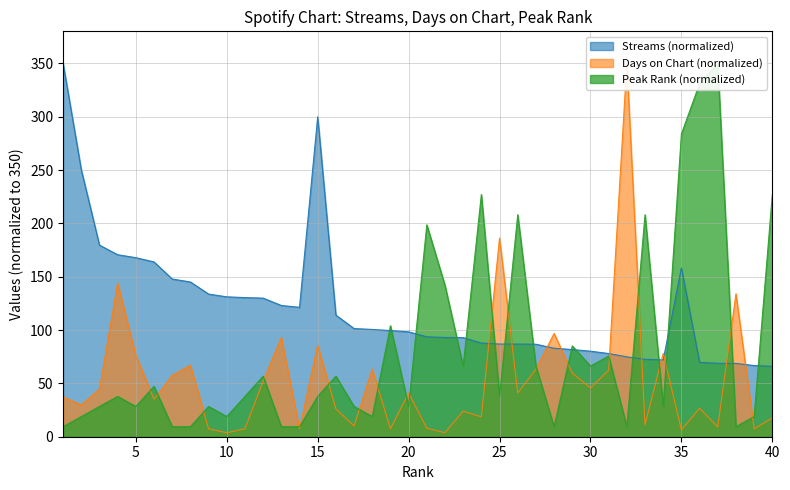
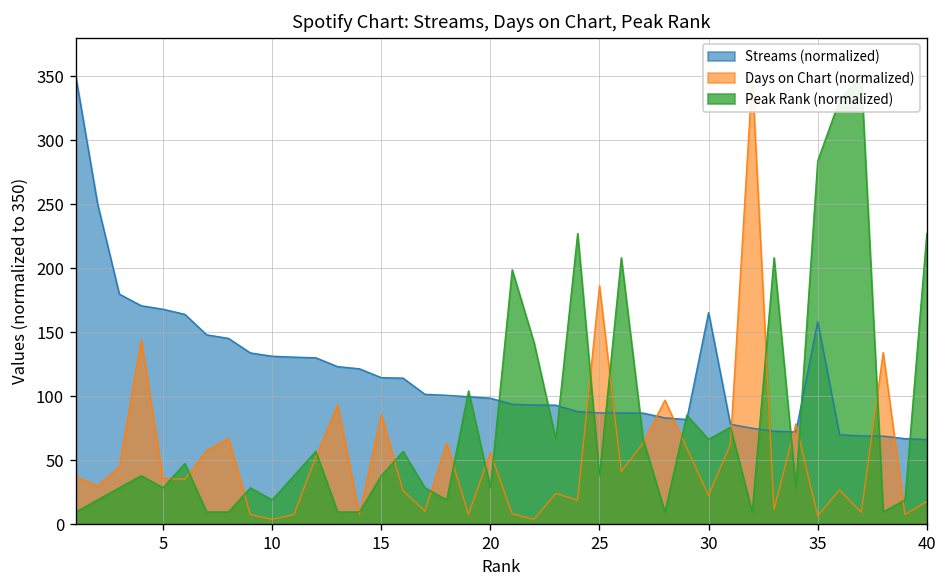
Days on Chart (normalized), 5: 76 -> 36
Streams (normalized), 15: 300 -> 114
Days on Chart (normalized), 20: 41 -> 56
Streams (normalized), 30: 80 -> 165
Days on Chart (normalized), 30: 46 -> 22
